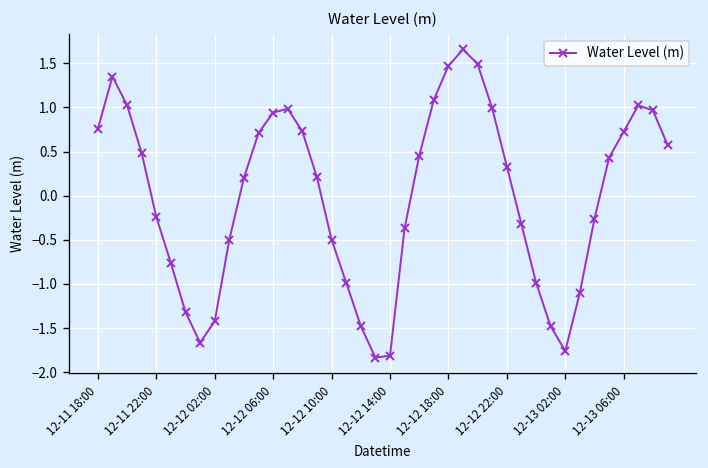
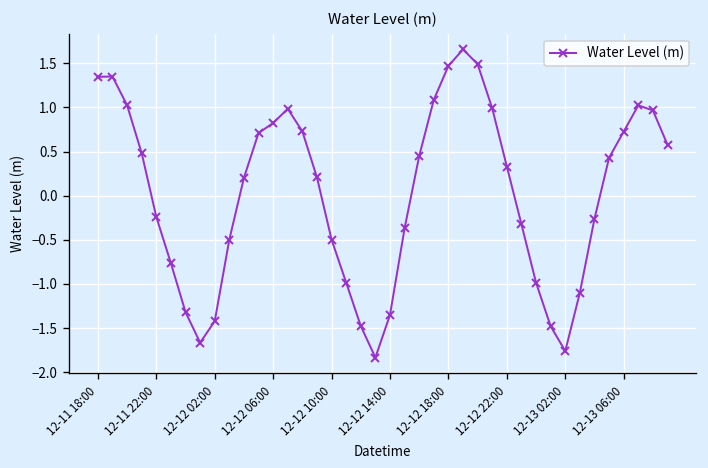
12-11 18:00: 0.8 -> 1.3
12-12 06:00: 0.9 -> 0.8
12-12 14:00: -1.8 -> -1.4
